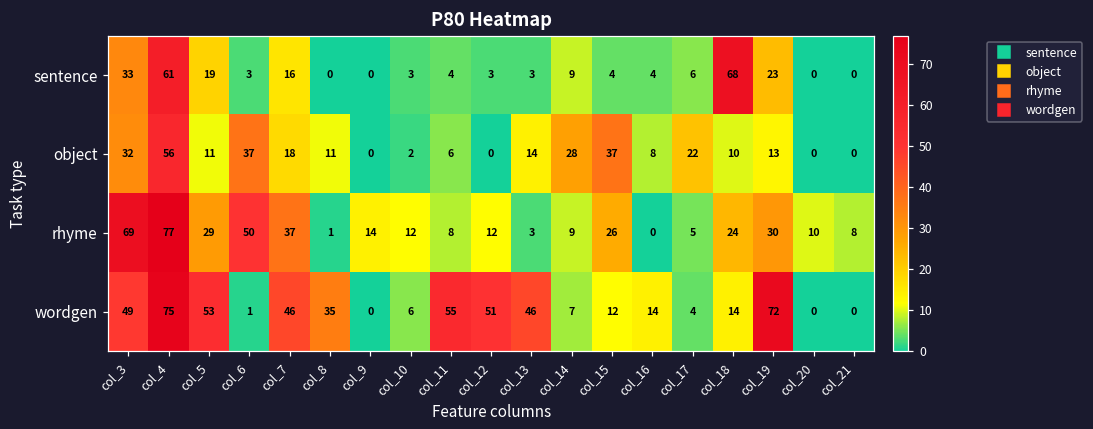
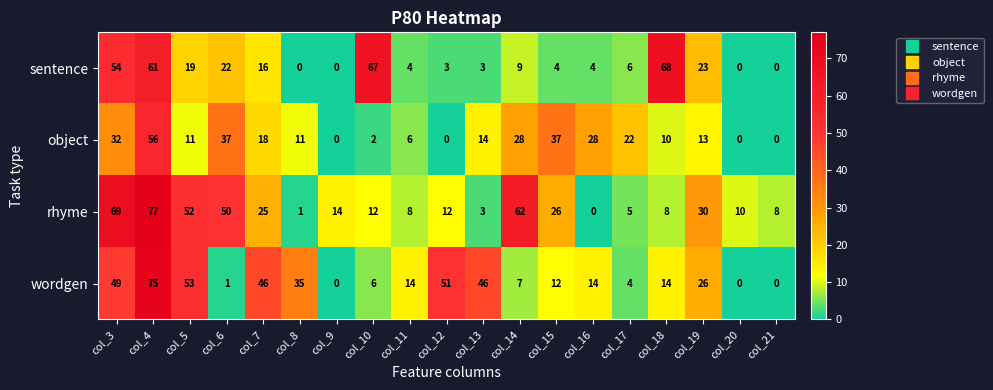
sentence, col_3: 33 -> 54
sentence, col_6: 3 -> 22
sentence, col_10: 3 -> 67
object, col_16: 8 -> 28
rhyme, col_5: 29 -> 52
rhyme, col_7: 37 -> 25
rhyme, col_14: 9 -> 62
rhyme, col_18: 24 -> 8
wordgen, col_11: 55 -> 14
wordgen, col_19: 72 -> 26
